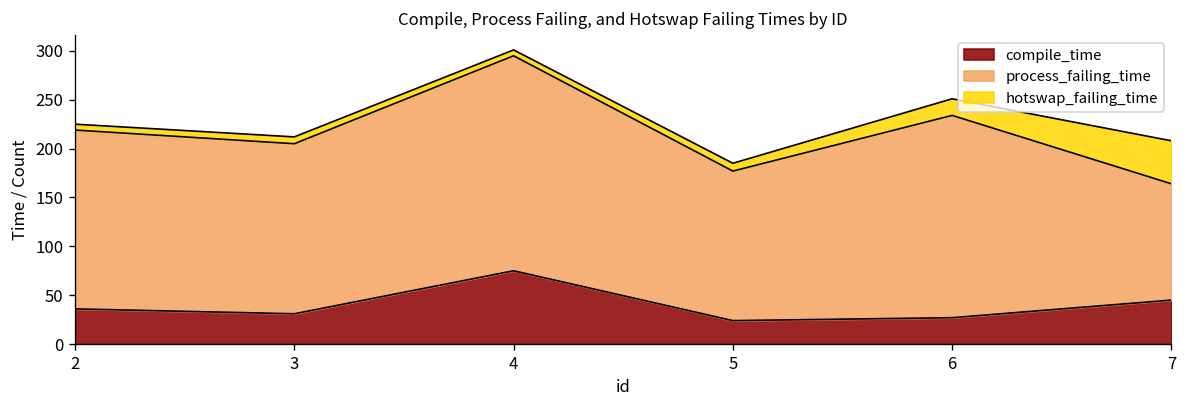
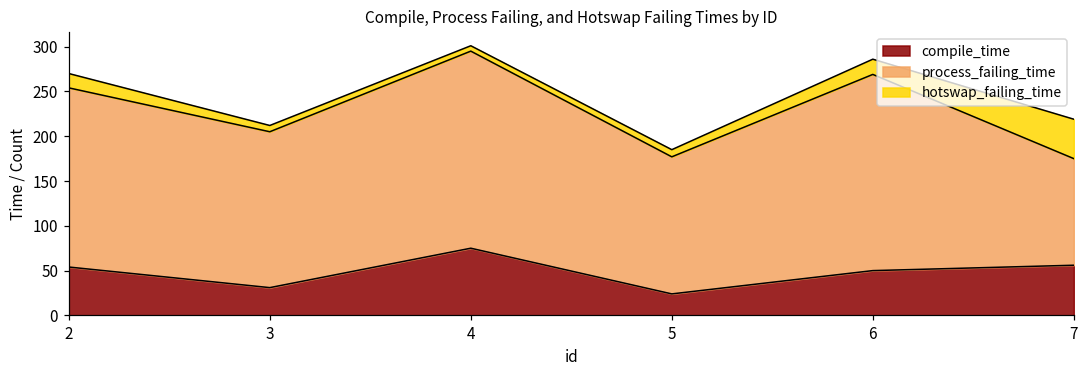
compile_time, 2: 40 -> 50
process_failing_time, 2: 180 -> 200
hotswap_failing_time, 2: 10 -> 20
compile_time, 6: 30 -> 50
process_failing_time, 6: 210 -> 220
compile_time, 7: 50 -> 60
